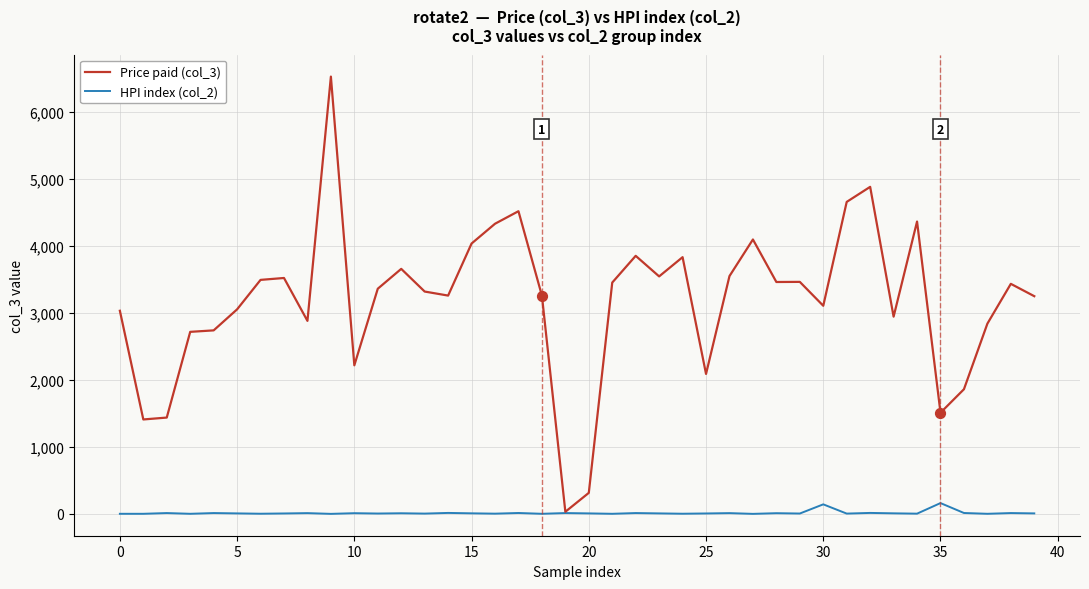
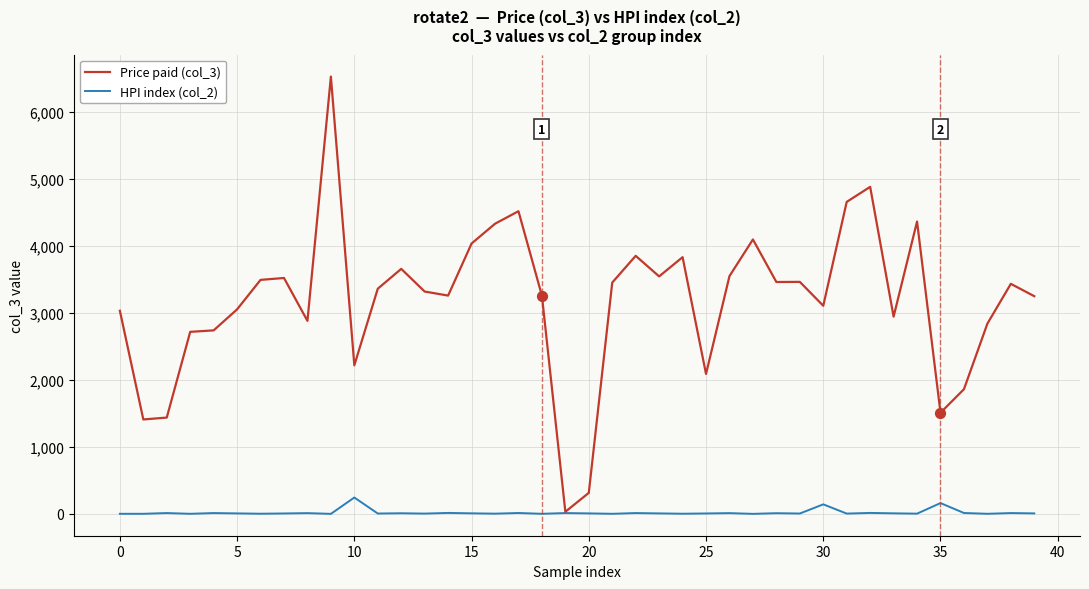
HPI index (col_2), 10: 0 -> 200
